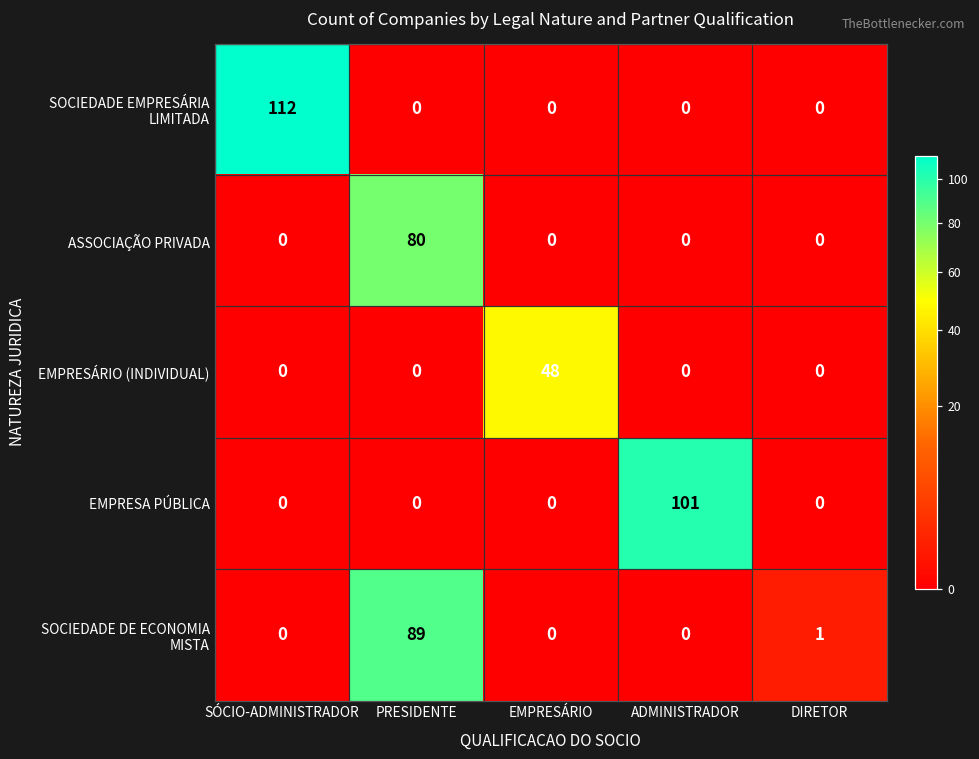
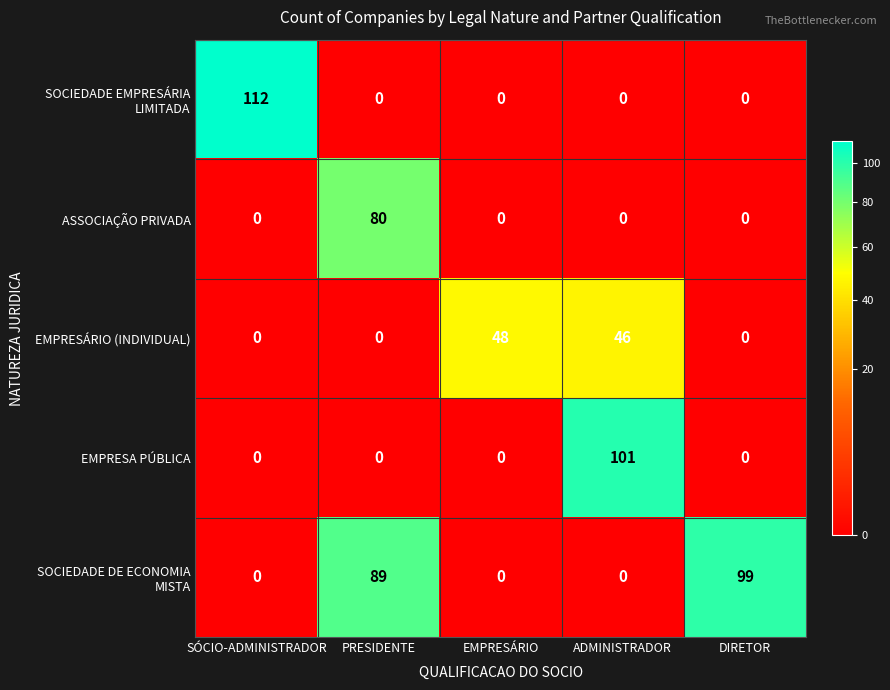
EMPRESÁRIO (INDIVIDUAL), ADMINISTRADOR: 0 -> 46
SOCIEDADE DE ECONOMIA MISTA, DIRETOR: 1 -> 99
